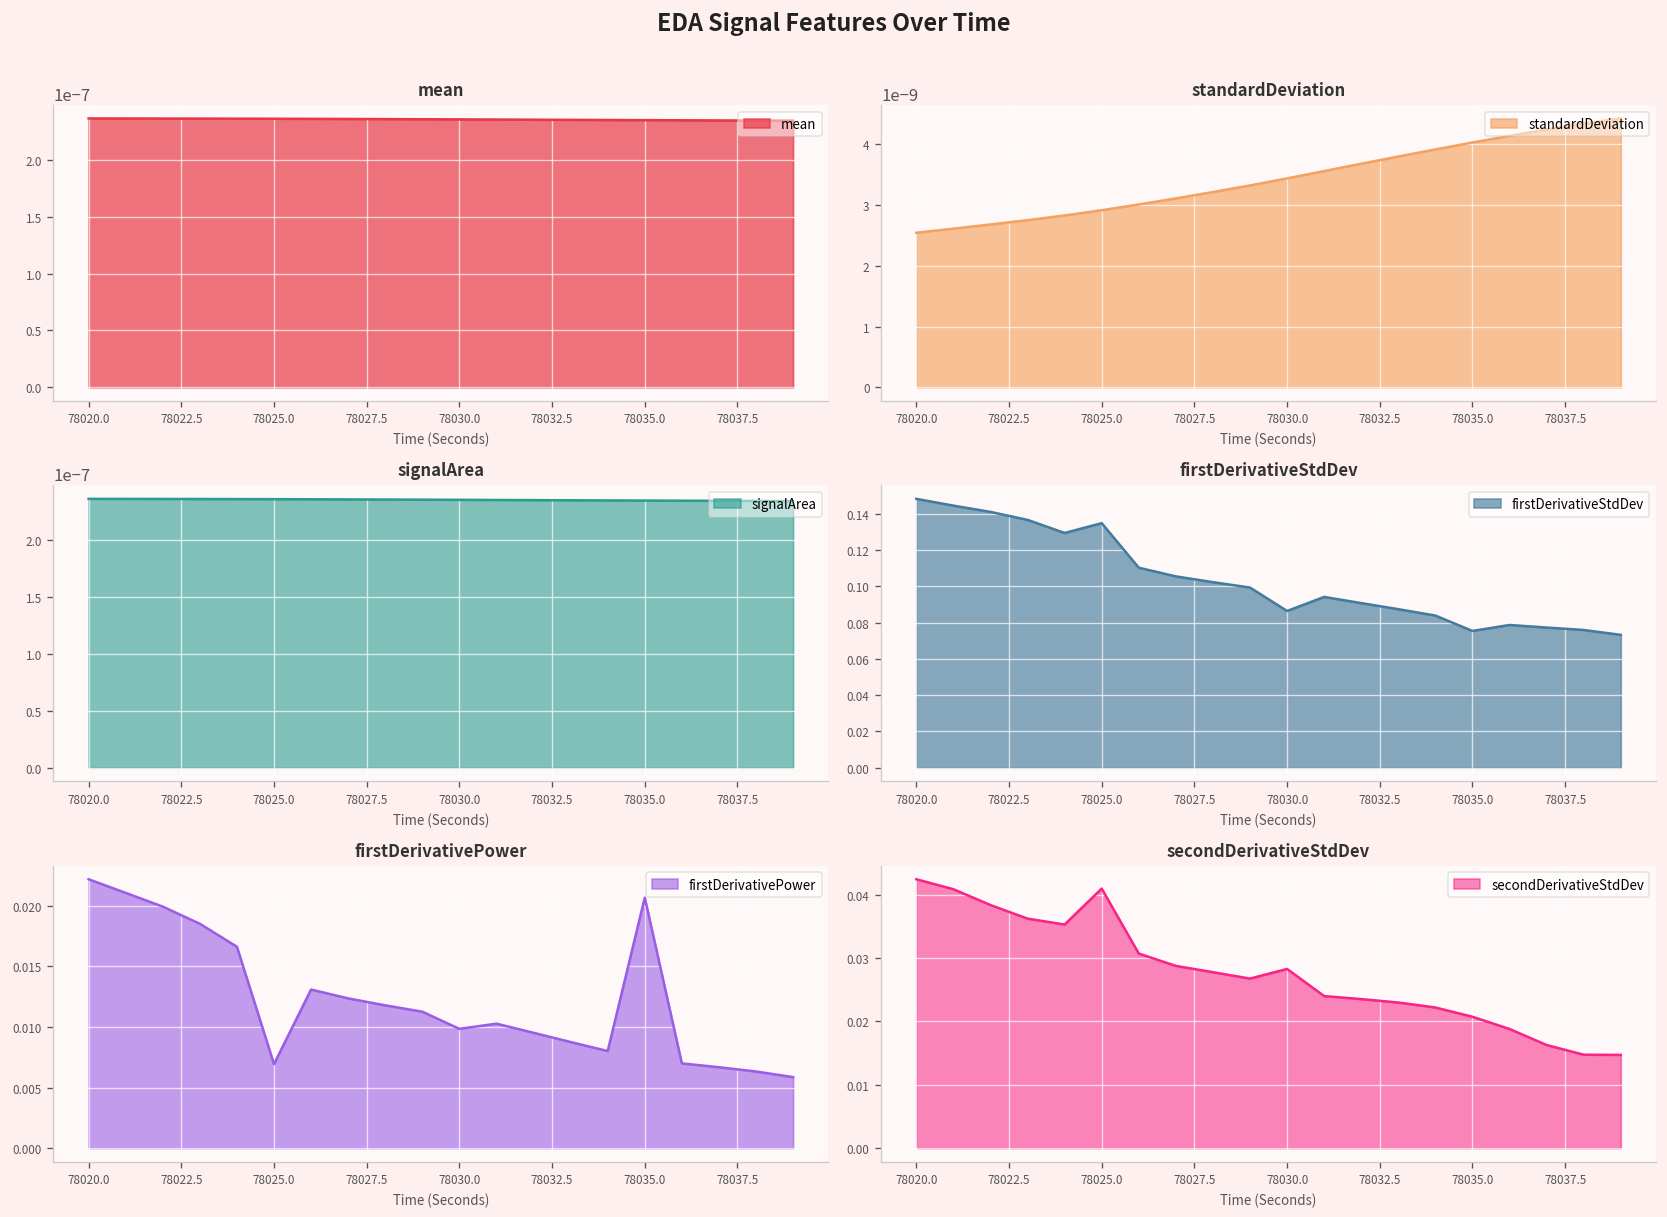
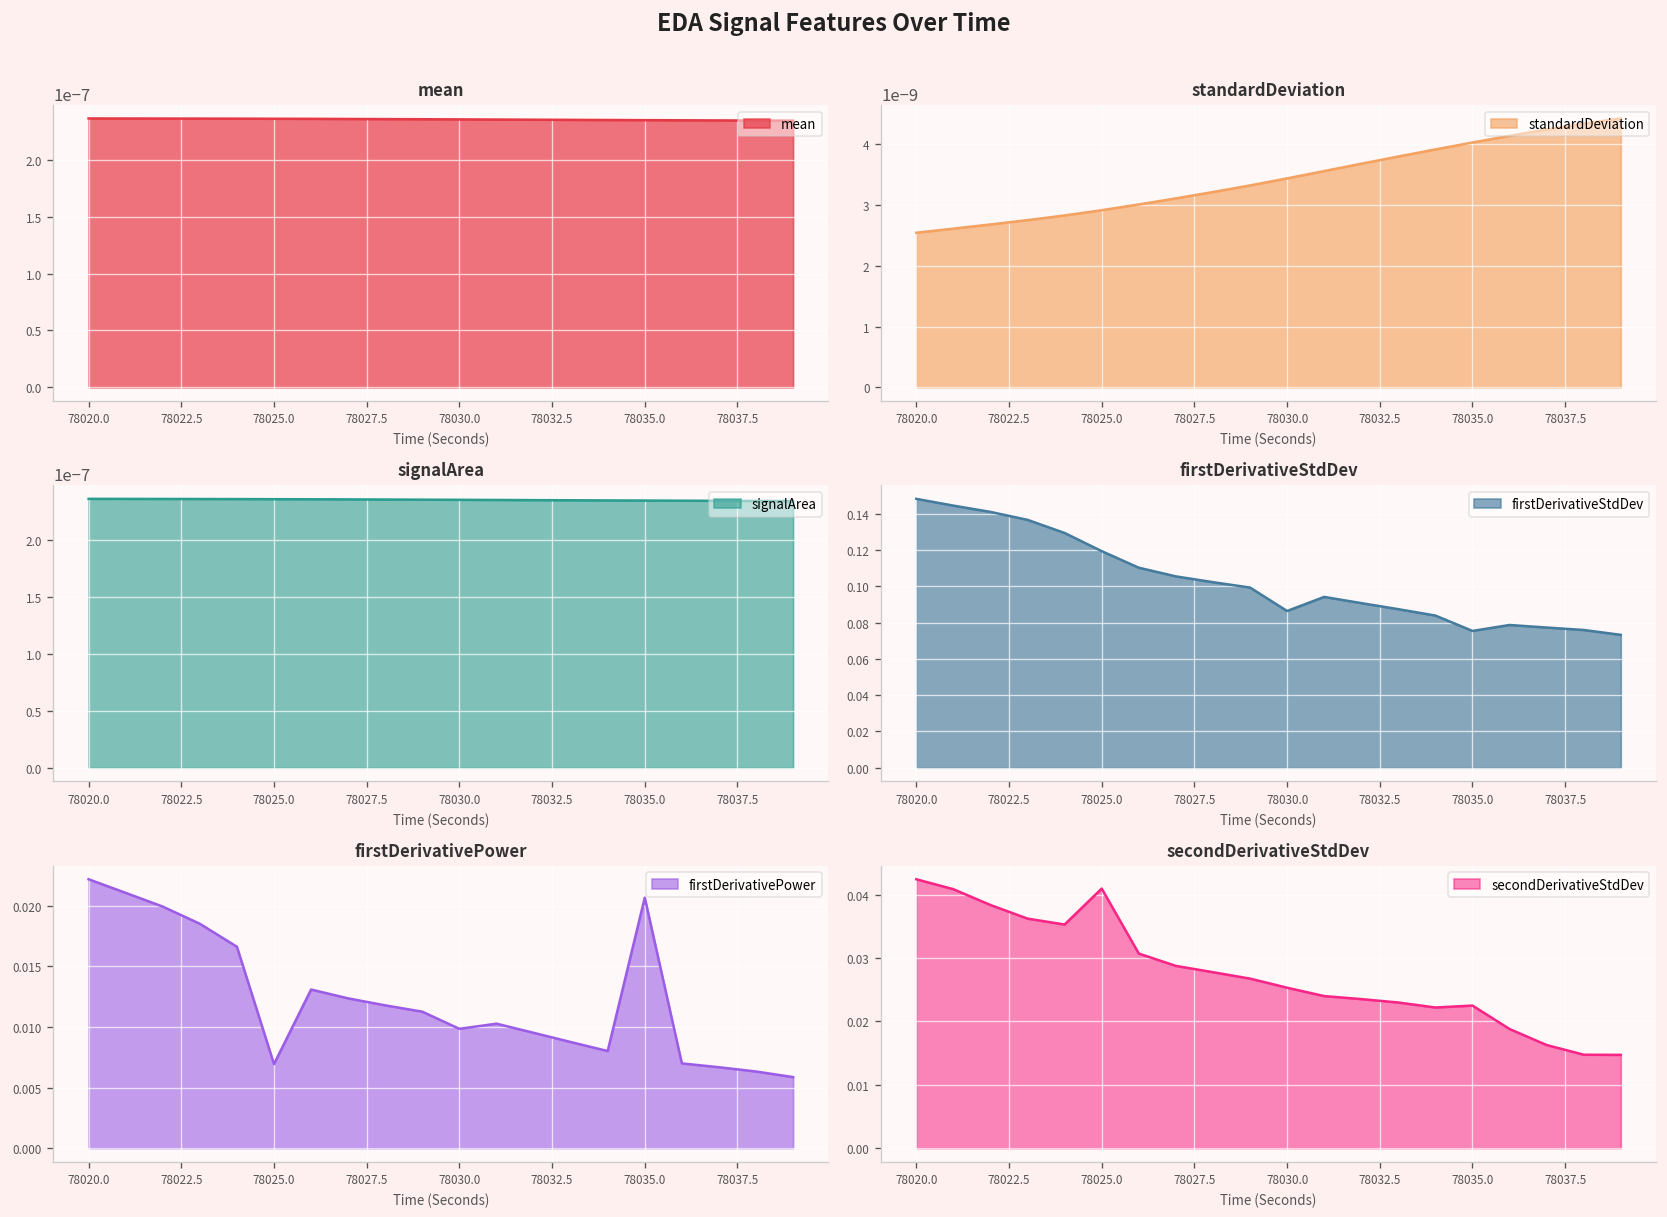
firstDerivativeStdDev, 78025.0: 0.135 -> 0.119
secondDerivativeStdDev, 78030.0: 0.028 -> 0.025
secondDerivativeStdDev, 78035.0: 0.021 -> 0.022
